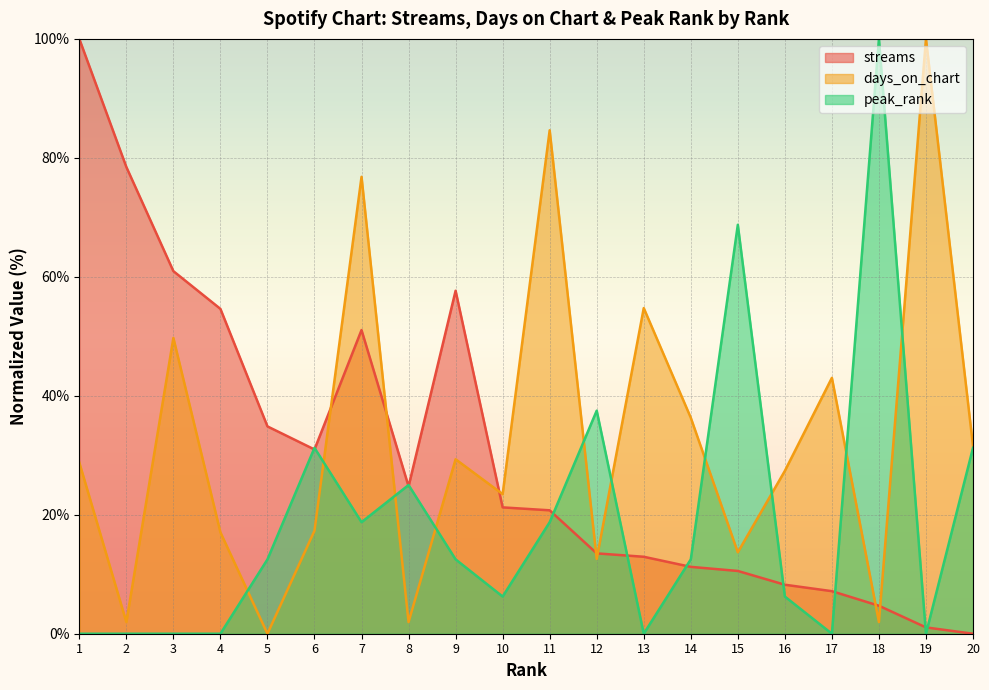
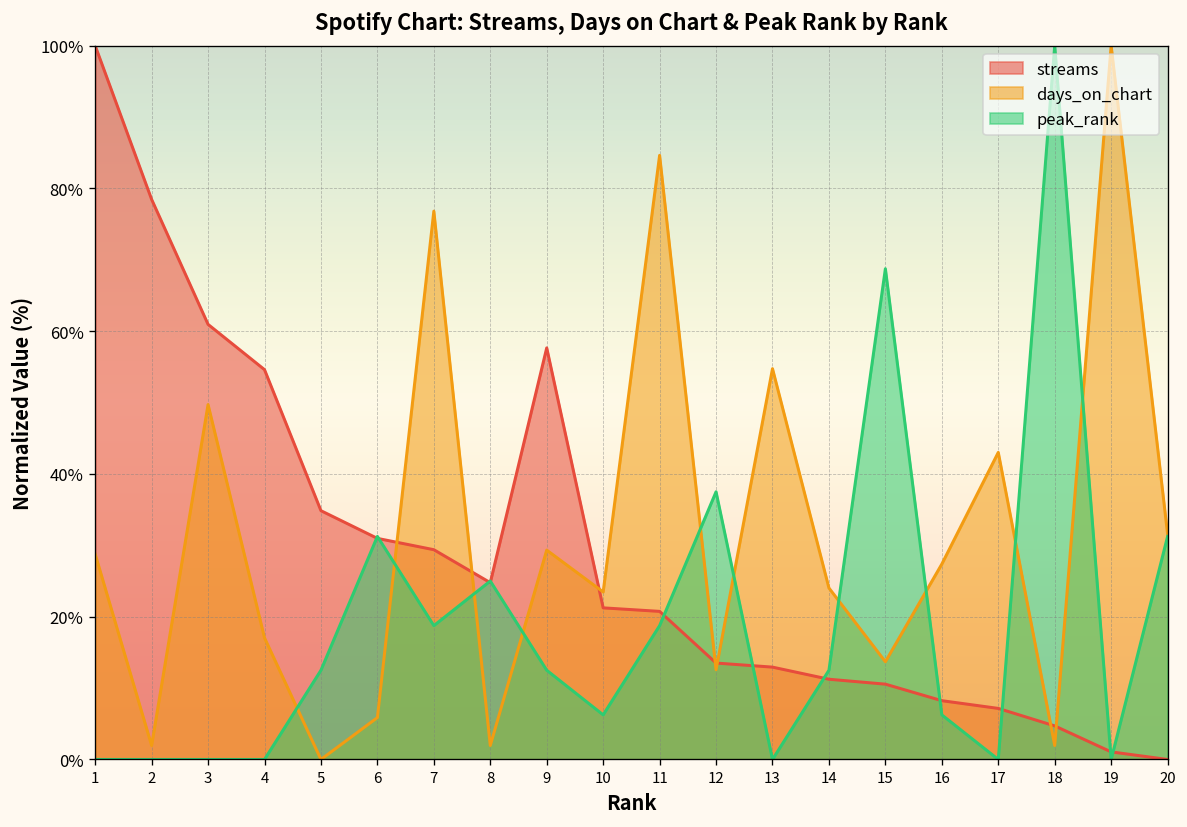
days_on_chart, 6: 17% -> 6%
streams, 7: 51% -> 29%
days_on_chart, 14: 36% -> 24%
